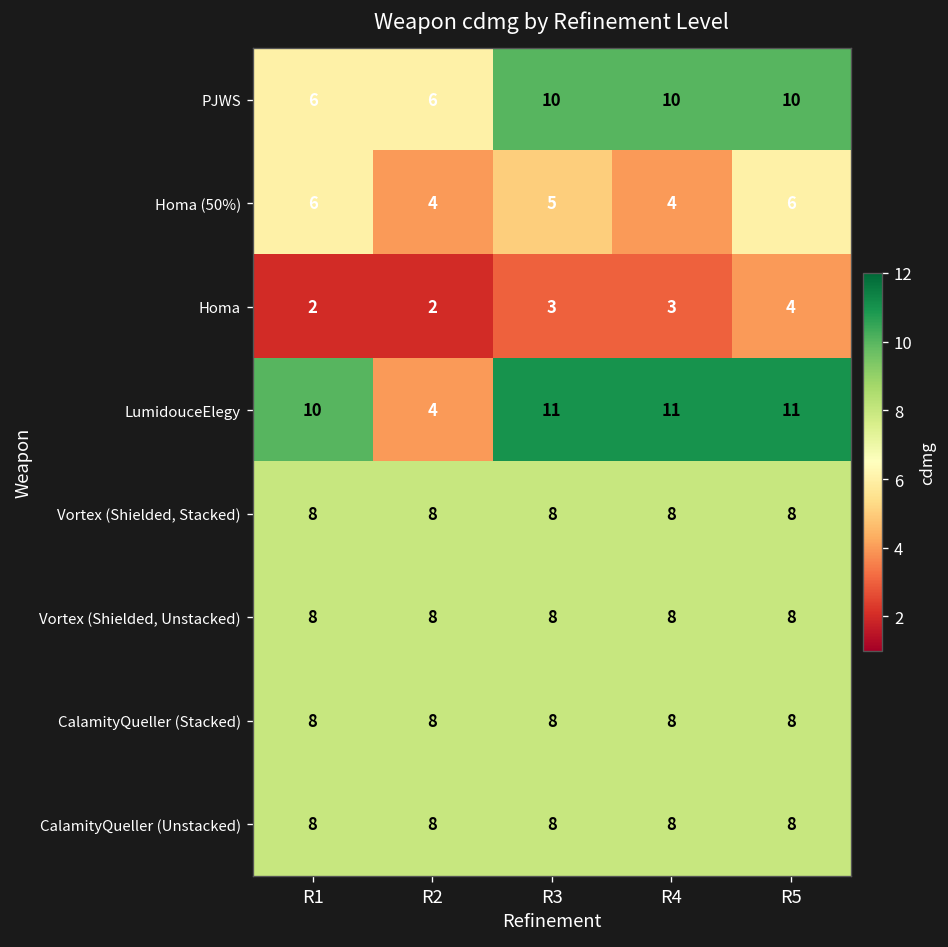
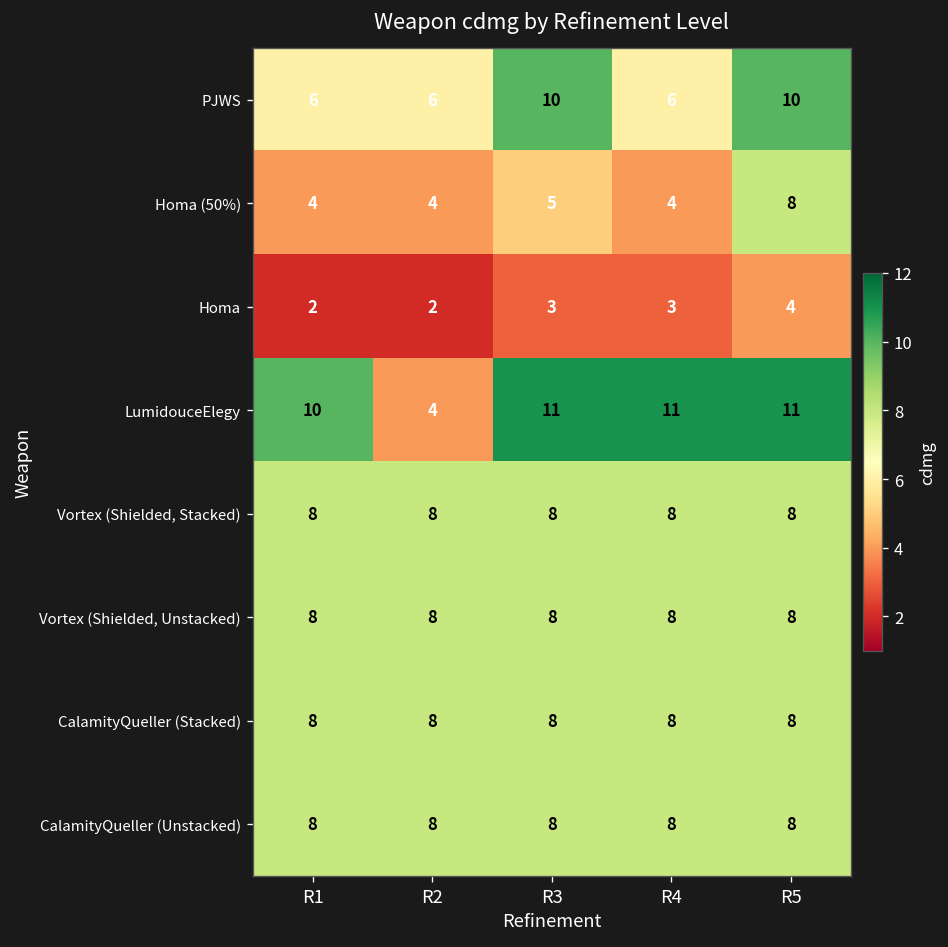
PJWS, R4: 10 -> 6
Homa (50%), R1: 6 -> 4
Homa (50%), R5: 6 -> 8
